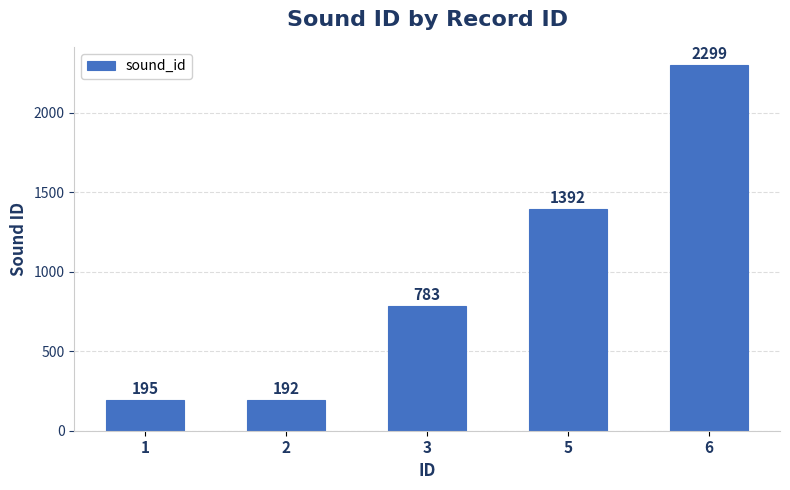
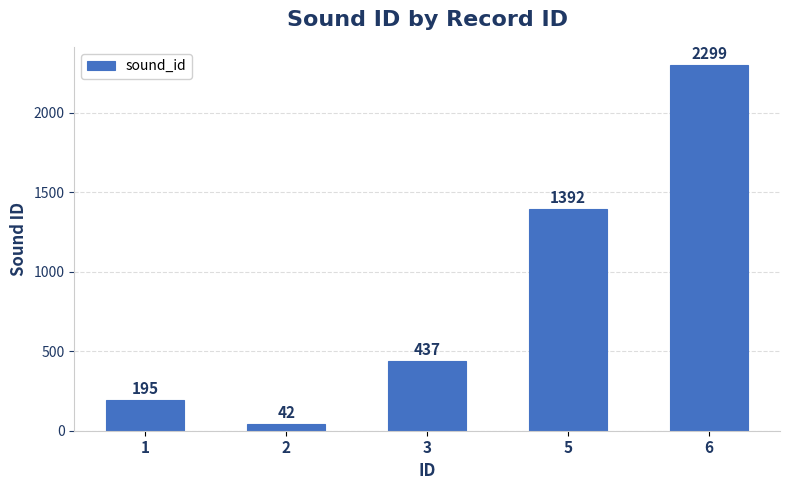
2: 192 -> 42
3: 783 -> 437
